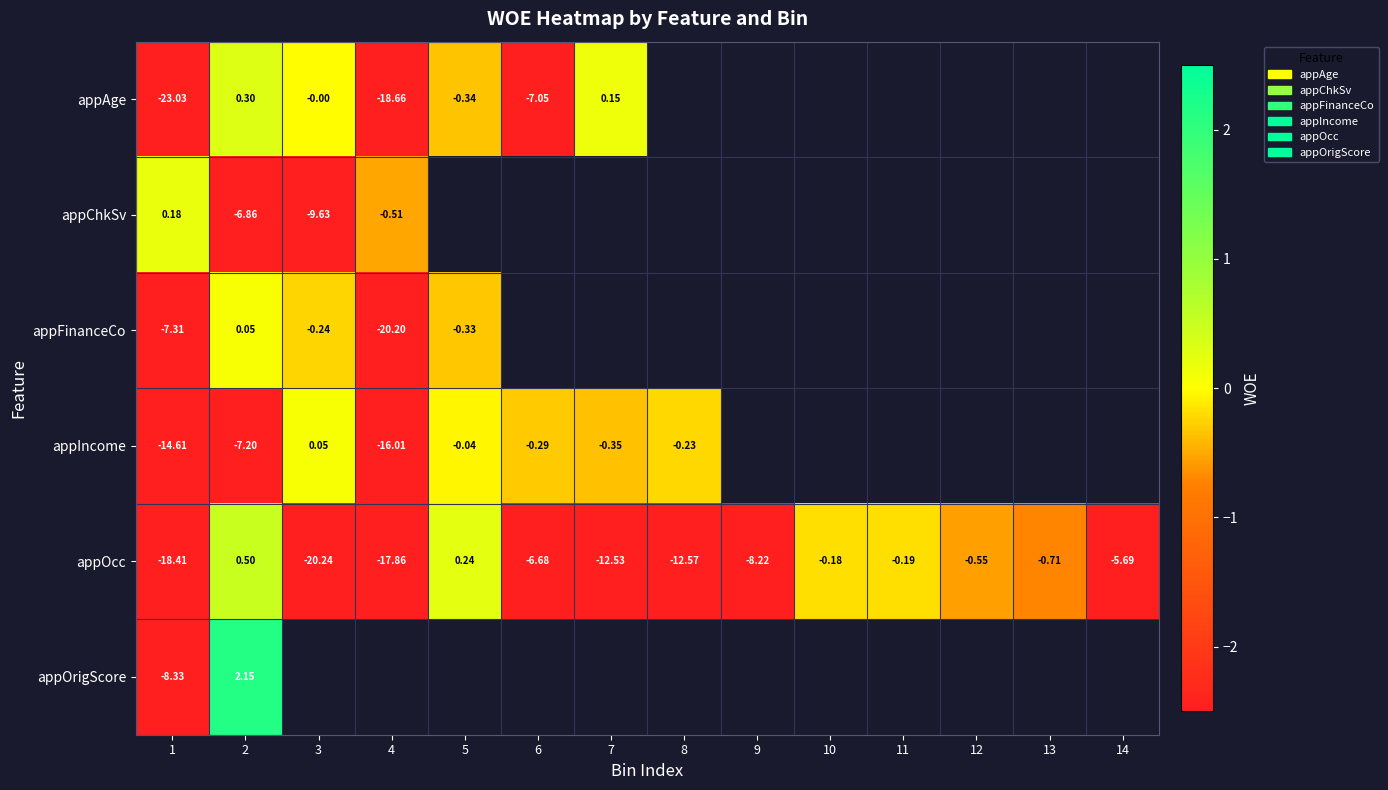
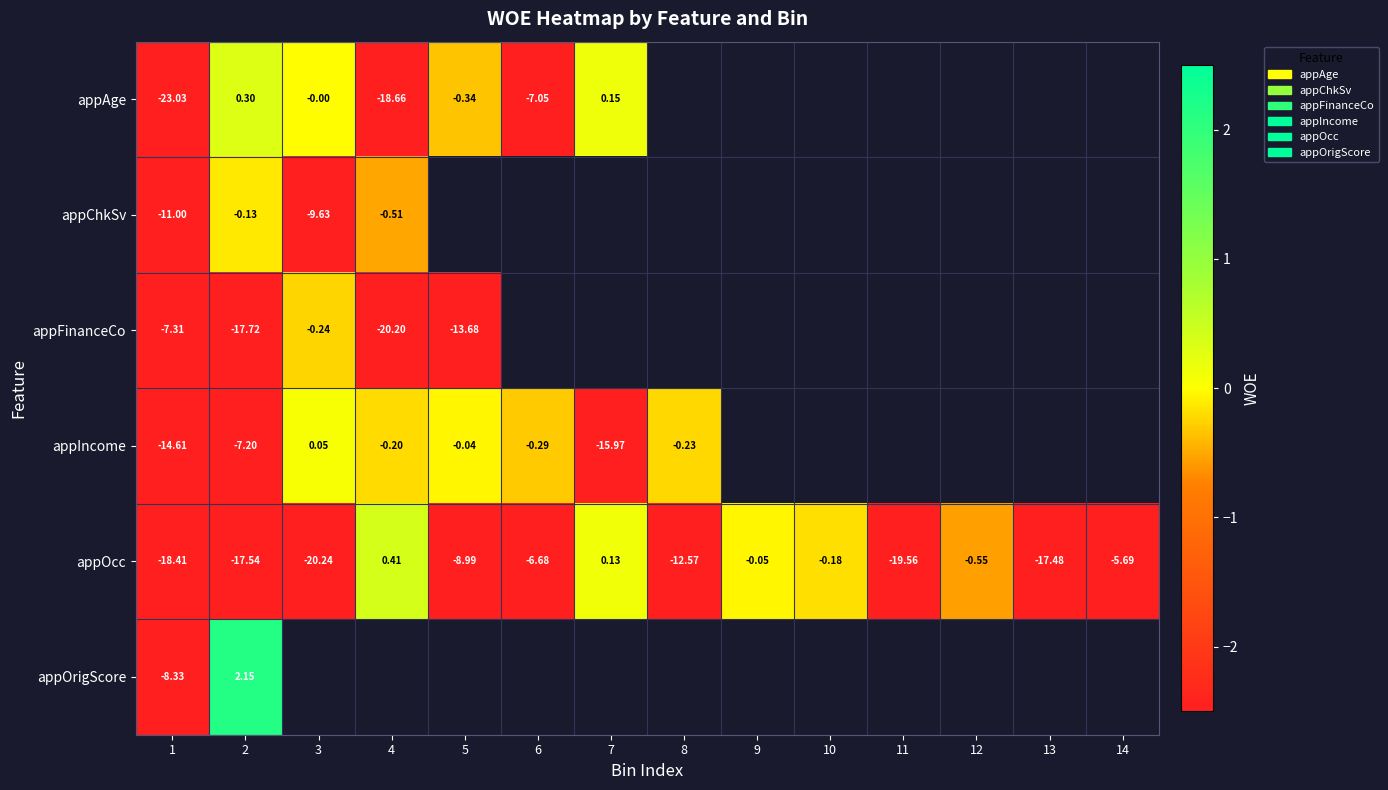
appChkSv, 1: 0.18 -> -11.00
appChkSv, 2: -6.86 -> -0.13
appFinanceCo, 2: 0.05 -> -17.72
appFinanceCo, 5: -0.33 -> -13.68
appIncome, 4: -16.01 -> -0.20
appIncome, 7: -0.35 -> -15.97
appOcc, 2: 0.50 -> -17.54
appOcc, 4: -17.86 -> 0.41
appOcc, 5: 0.24 -> -8.99
appOcc, 7: -12.53 -> 0.13
appOcc, 9: -8.22 -> -0.05
appOcc, 11: -0.19 -> -19.56
appOcc, 13: -0.71 -> -17.48
